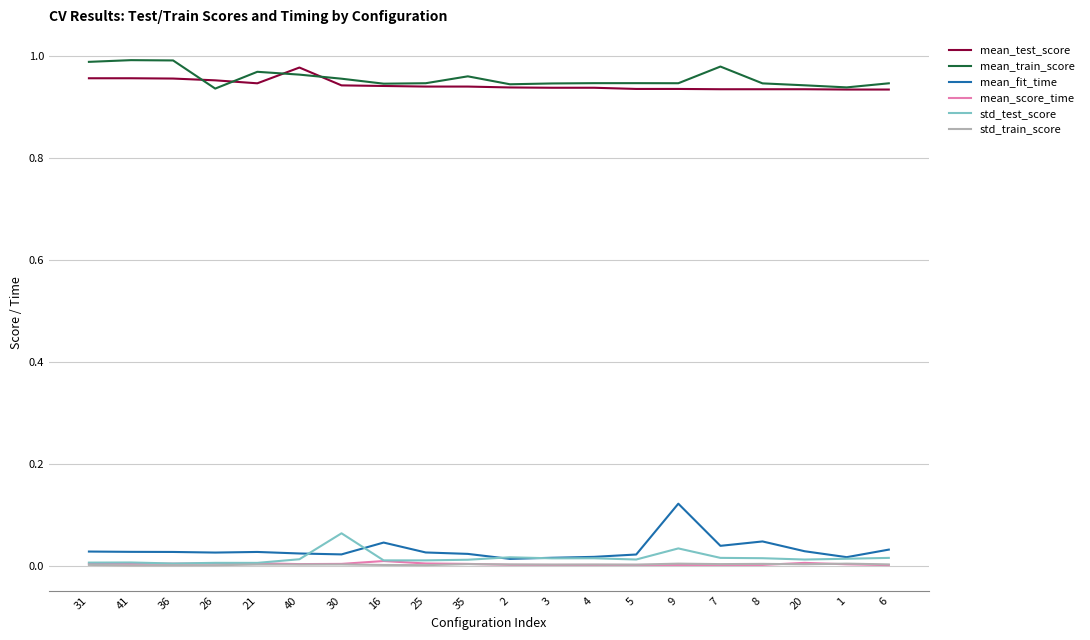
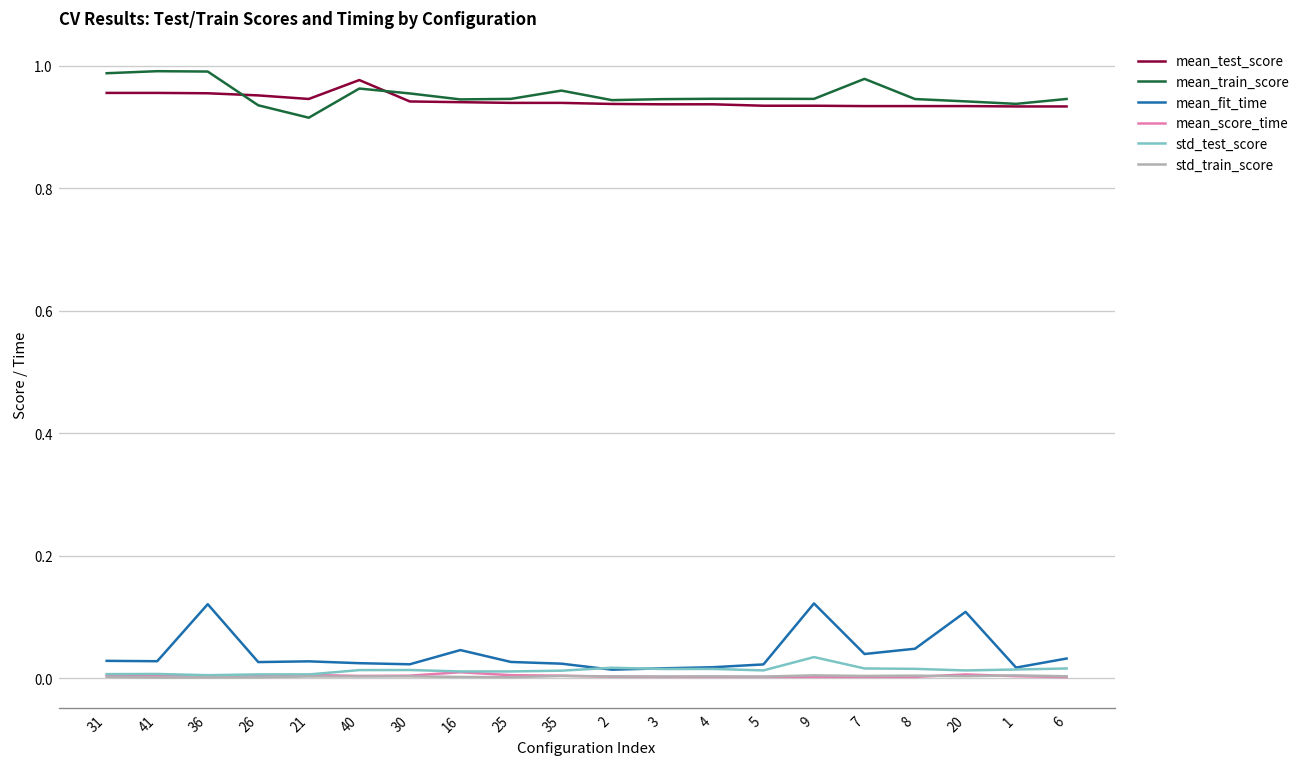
mean_fit_time, 36: 0.03 -> 0.12
mean_train_score, 21: 0.97 -> 0.92
std_test_score, 30: 0.06 -> 0.01
mean_fit_time, 20: 0.03 -> 0.11
